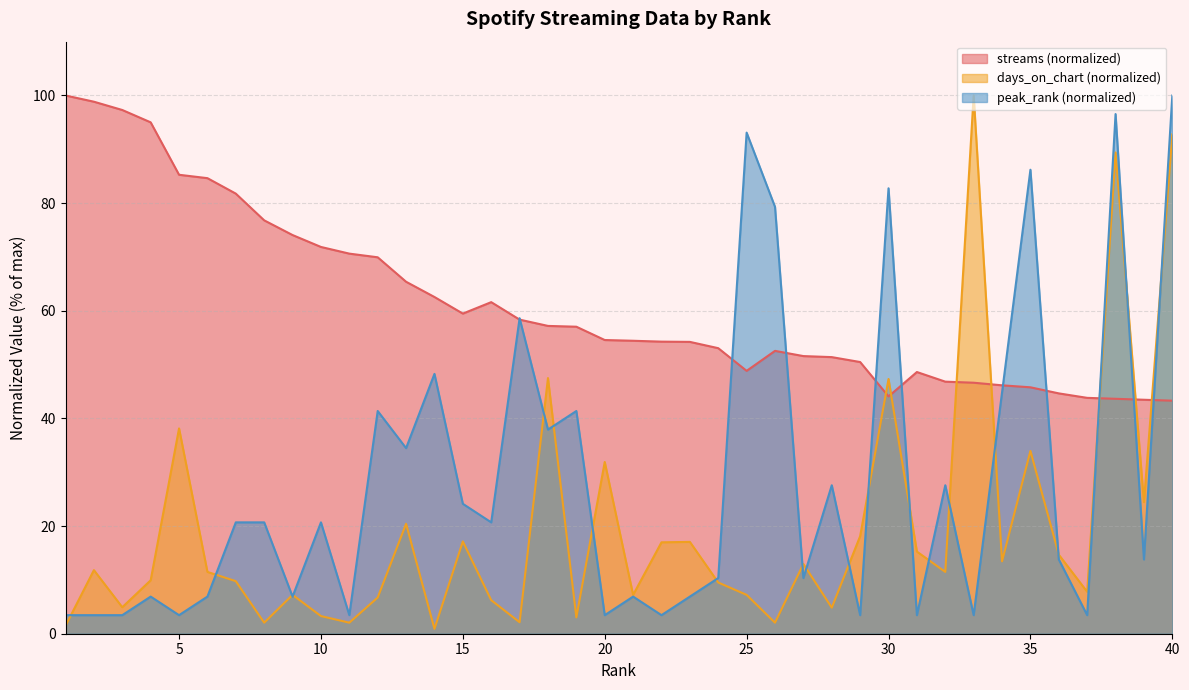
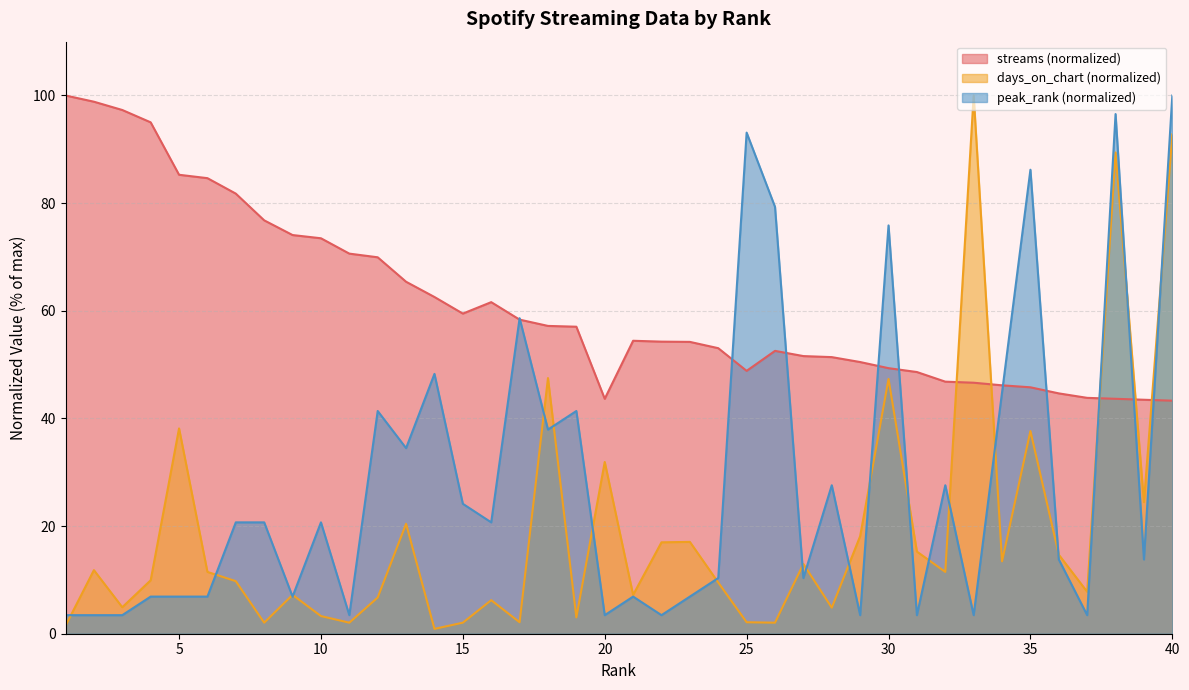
peak_rank (normalized), 5: 3 -> 7
streams (normalized), 10: 72 -> 73
days_on_chart (normalized), 15: 17 -> 2
streams (normalized), 20: 55 -> 44
days_on_chart (normalized), 25: 7 -> 2
streams (normalized), 30: 44 -> 49
peak_rank (normalized), 30: 83 -> 76
days_on_chart (normalized), 35: 34 -> 38
